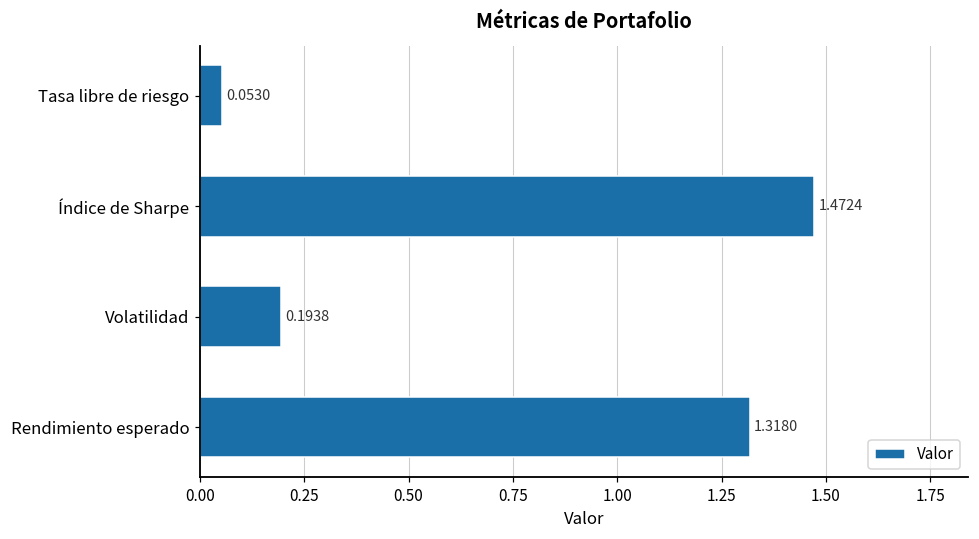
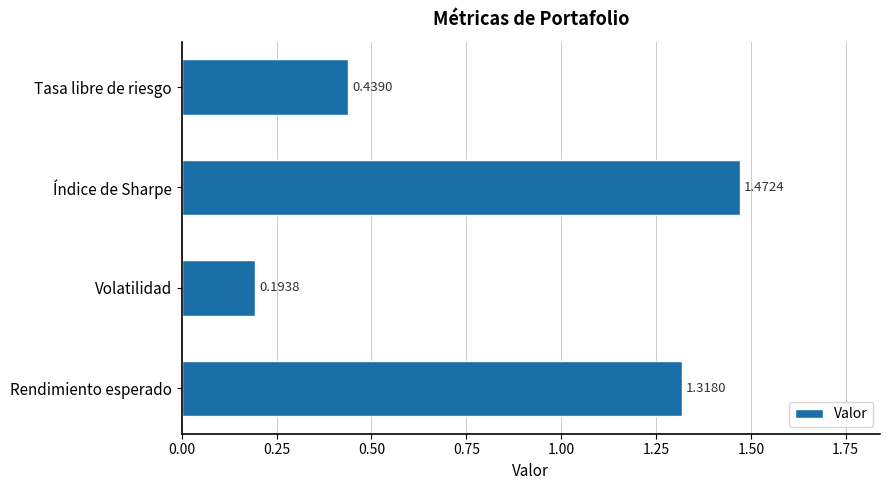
Tasa libre de riesgo: 0.0530 -> 0.4390
